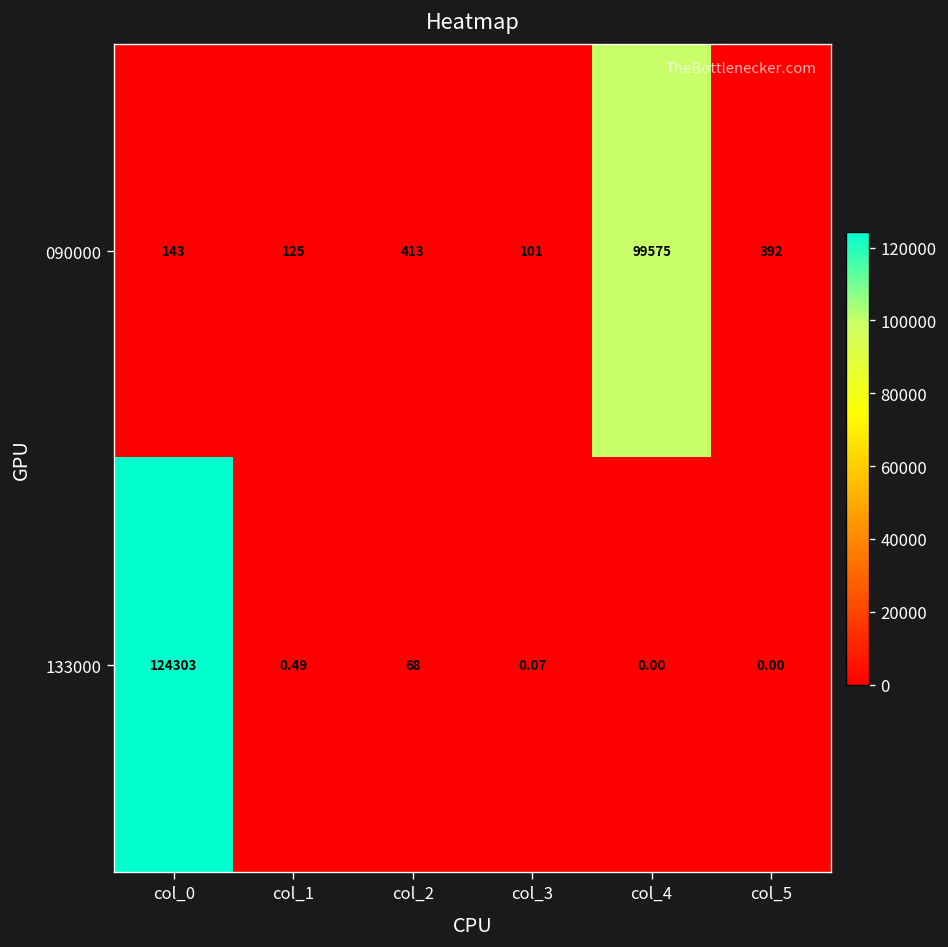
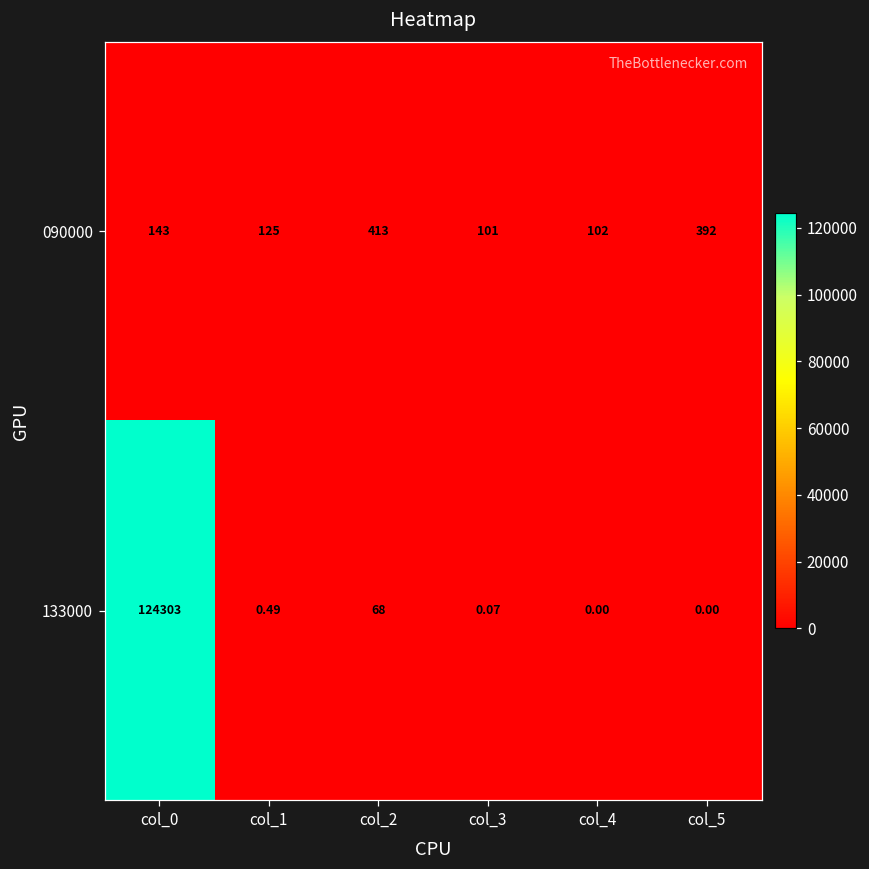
090000, col_4: 99575 -> 102
